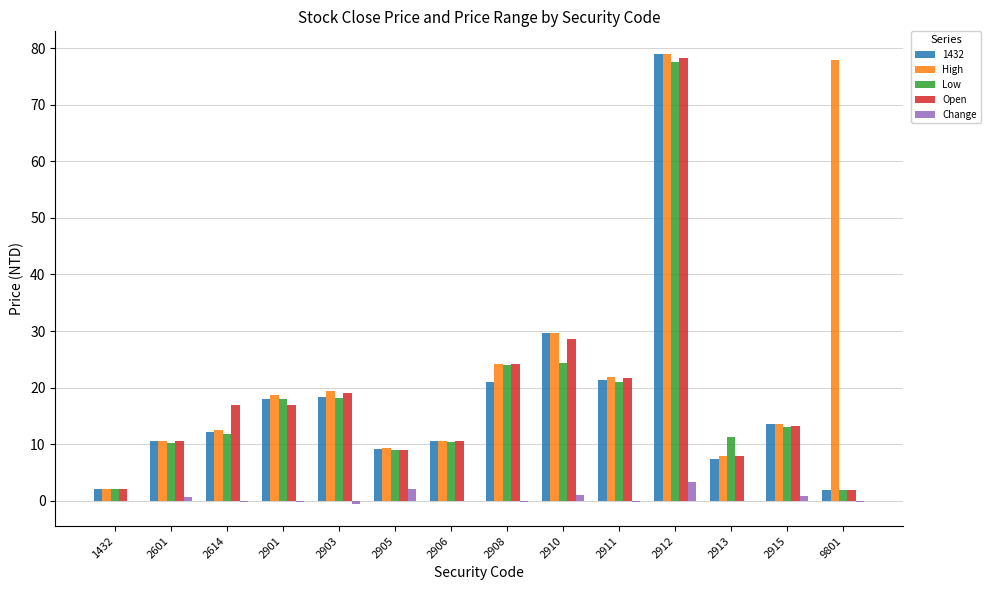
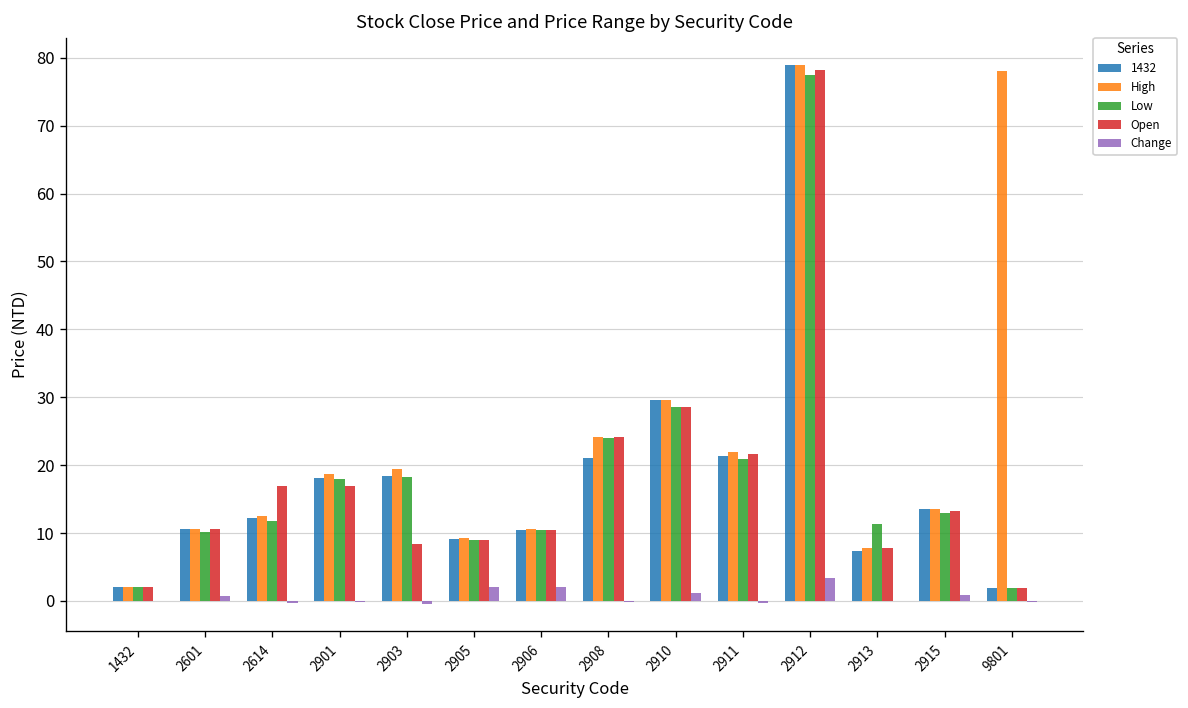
Open, 2903: 19 -> 8
Change, 2906: 0 -> 2
Low, 2910: 24 -> 29
